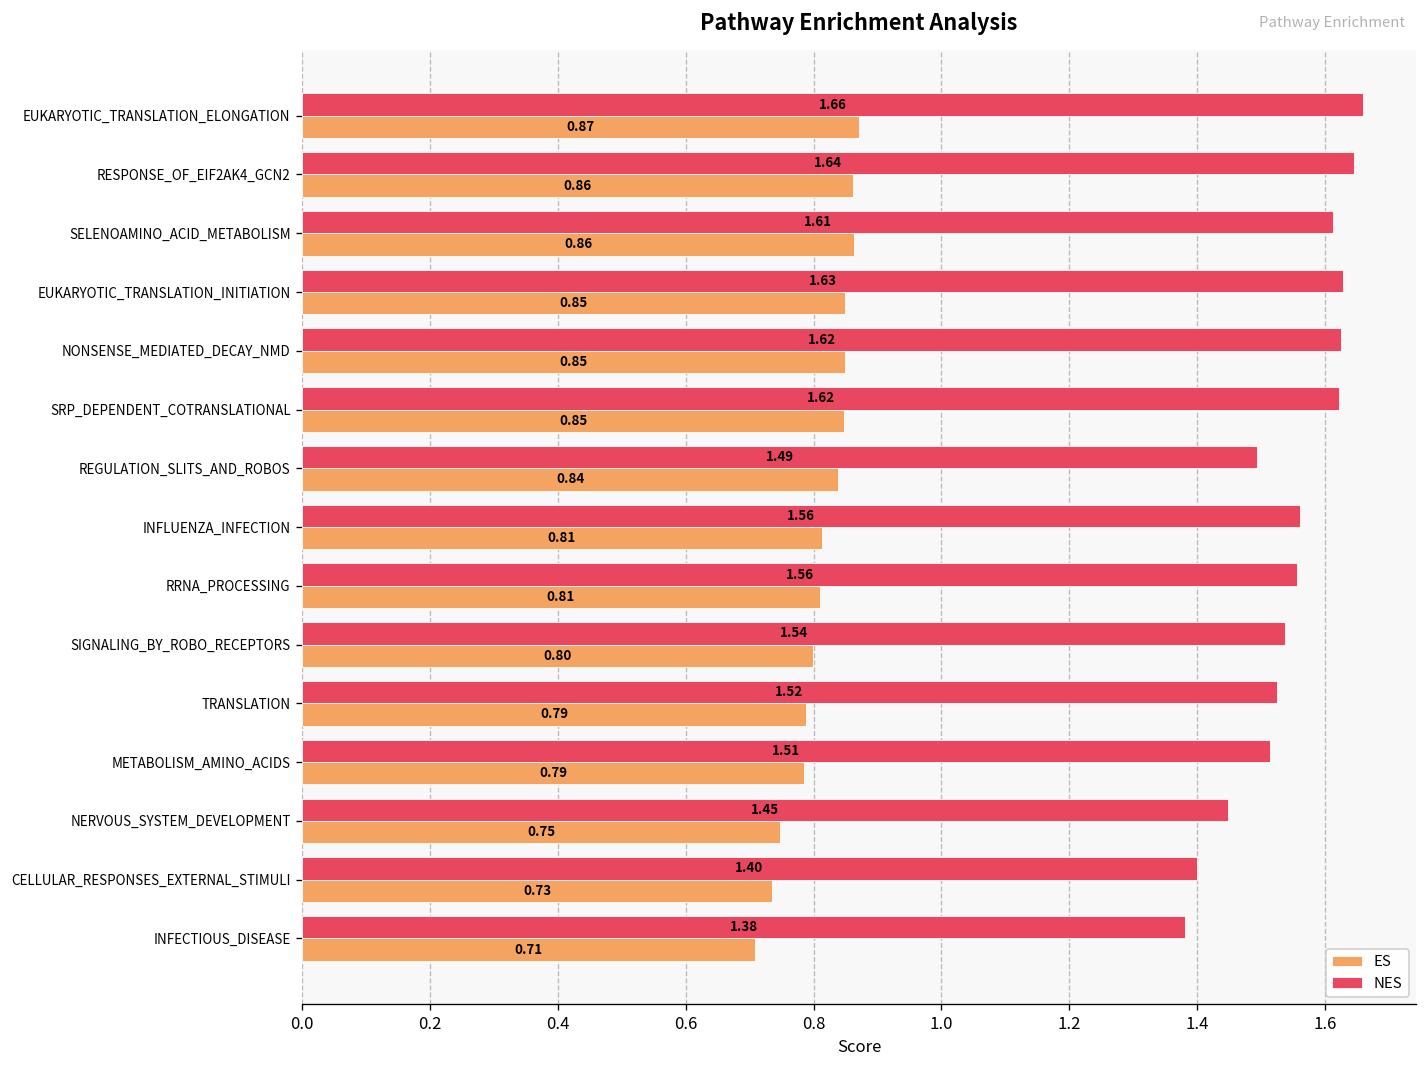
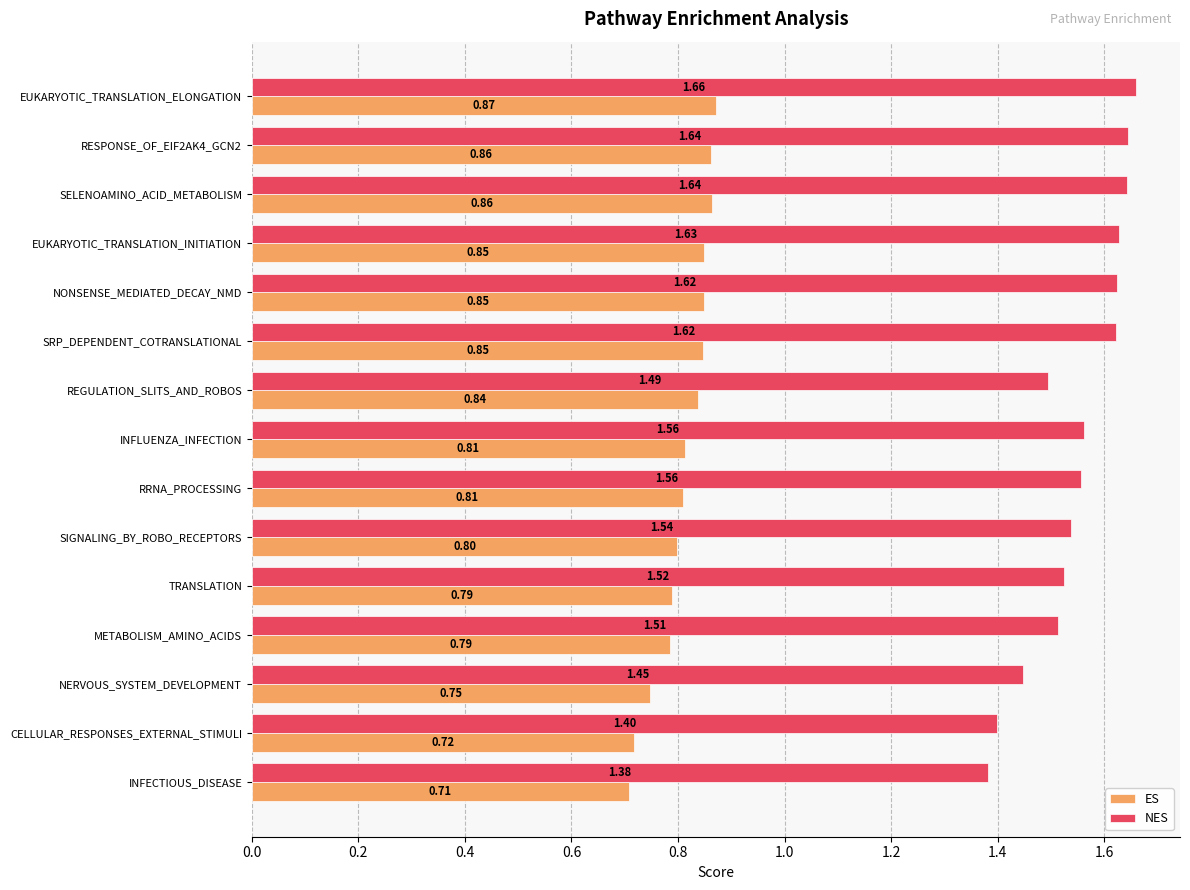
NES, SELENOAMINO_ACID_METABOLISM: 1.61 -> 1.64
ES, CELLULAR_RESPONSES_EXTERNAL_STIMULI: 0.73 -> 0.72
